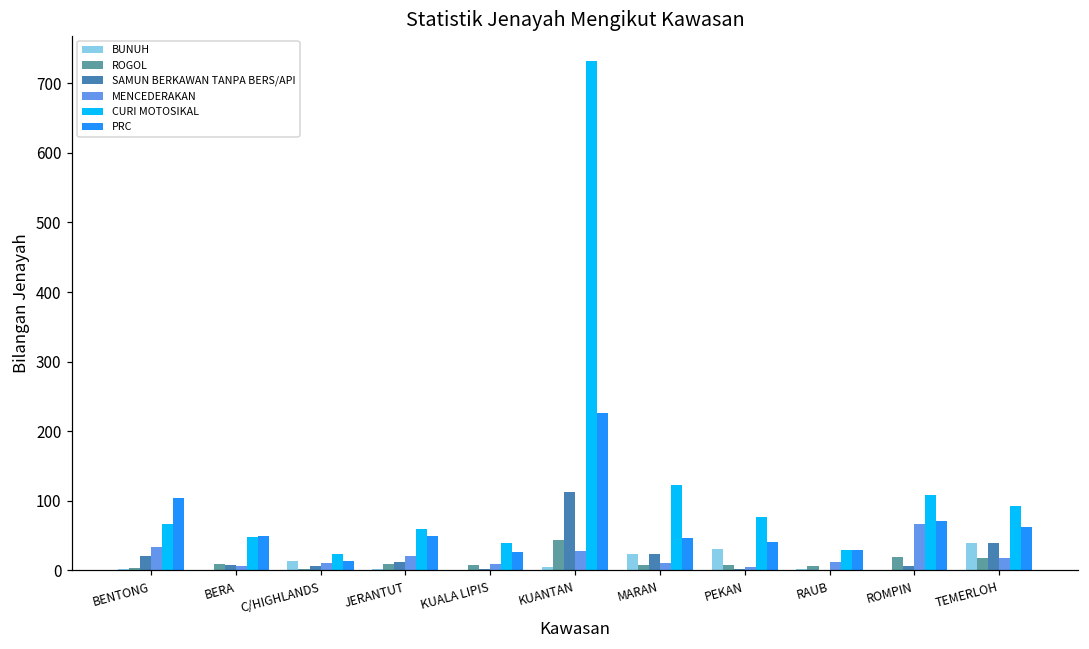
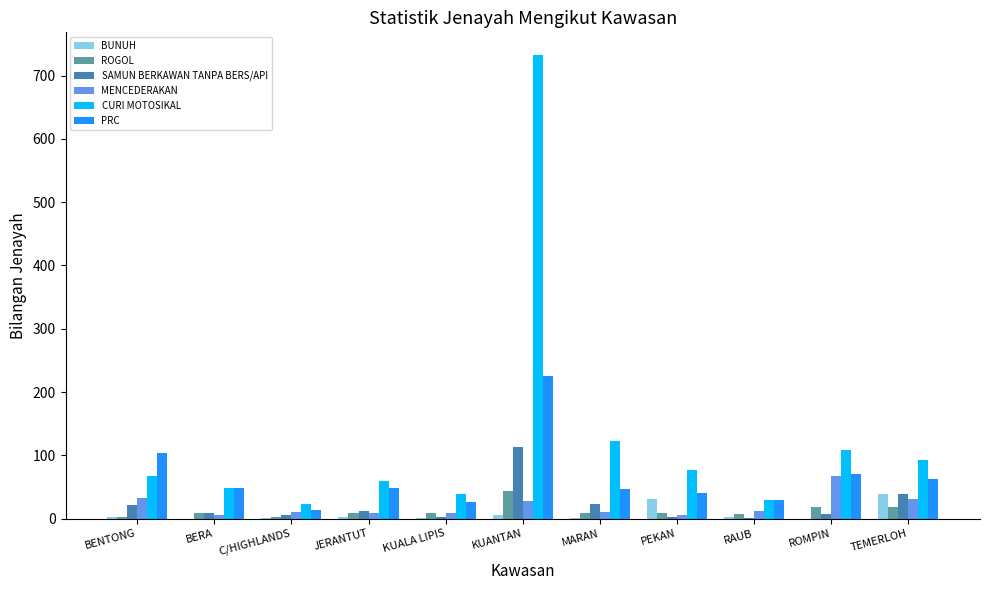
BUNUH, C/HIGHLANDS: 10 -> 0
MENCEDERAKAN, JERANTUT: 20 -> 10
BUNUH, MARAN: 20 -> 0
MENCEDERAKAN, TEMERLOH: 20 -> 30
